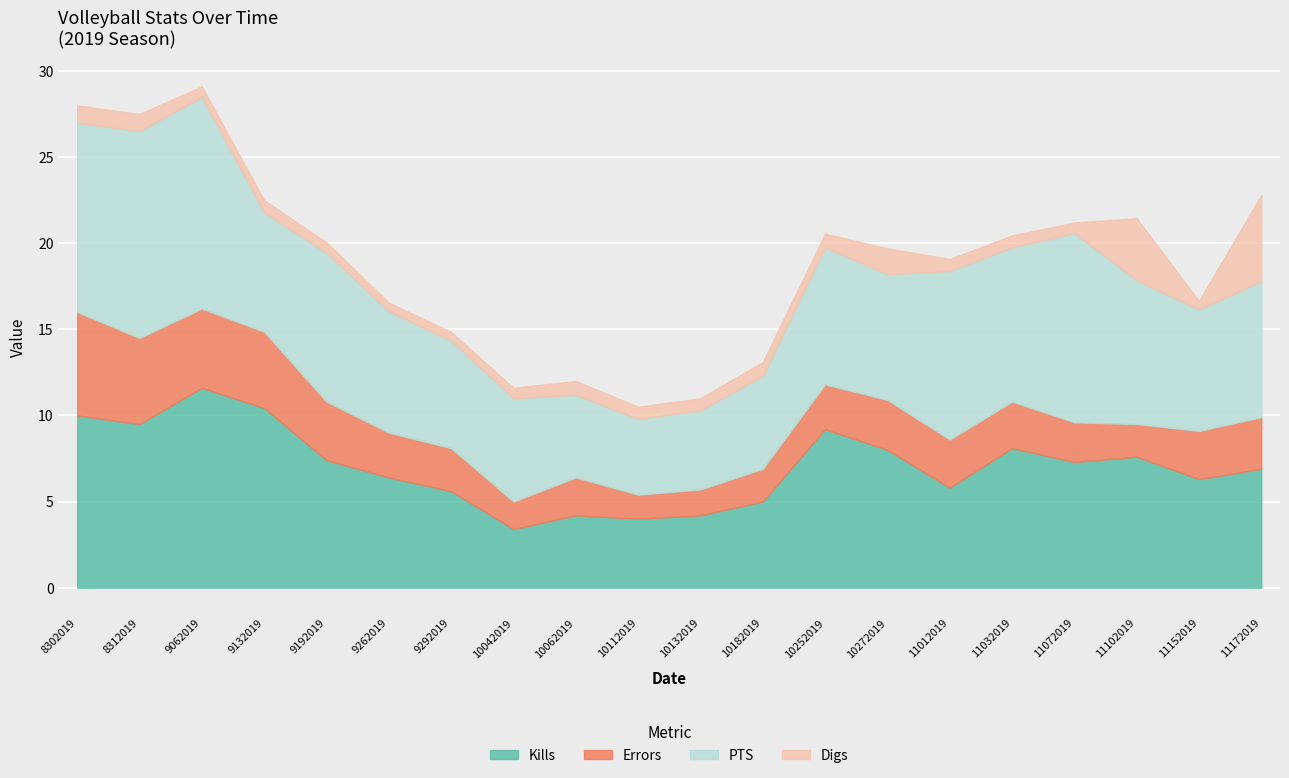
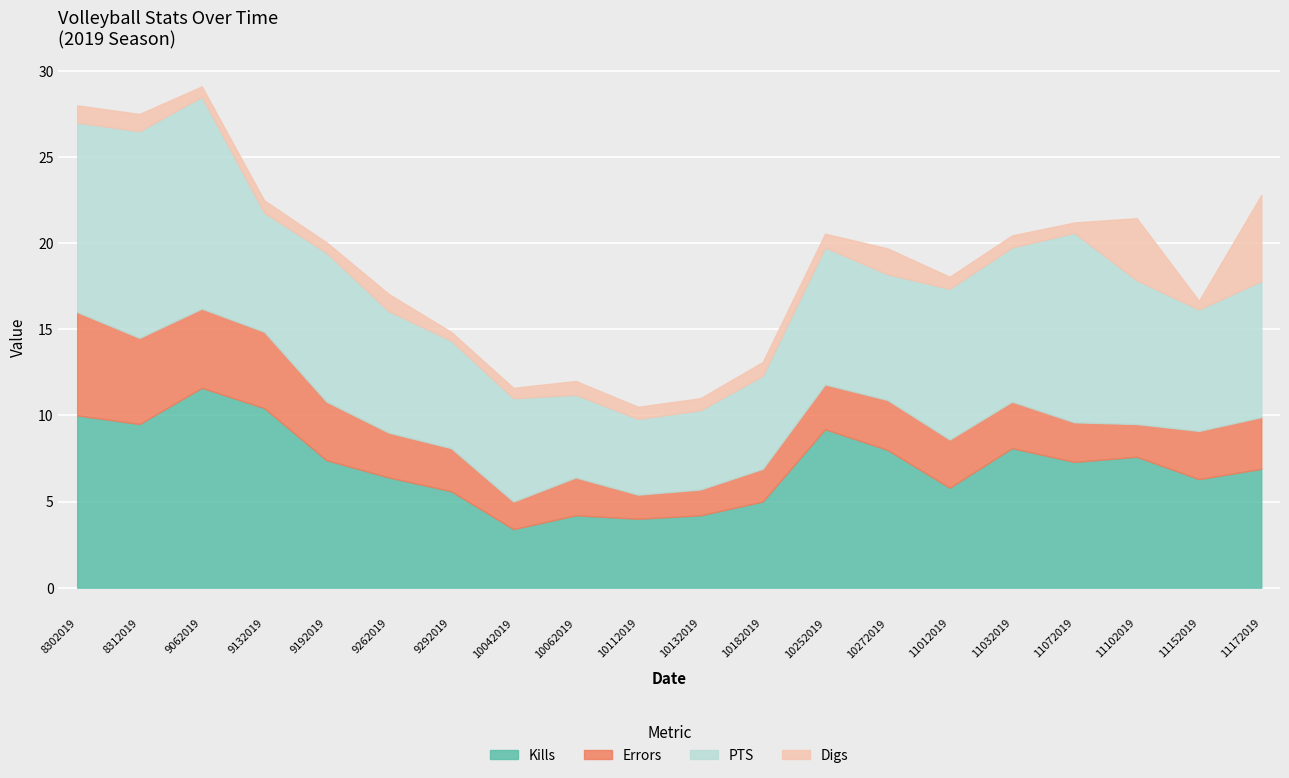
Digs, 9262019: 0.5 -> 1.0
PTS, 11012019: 9.8 -> 8.8
